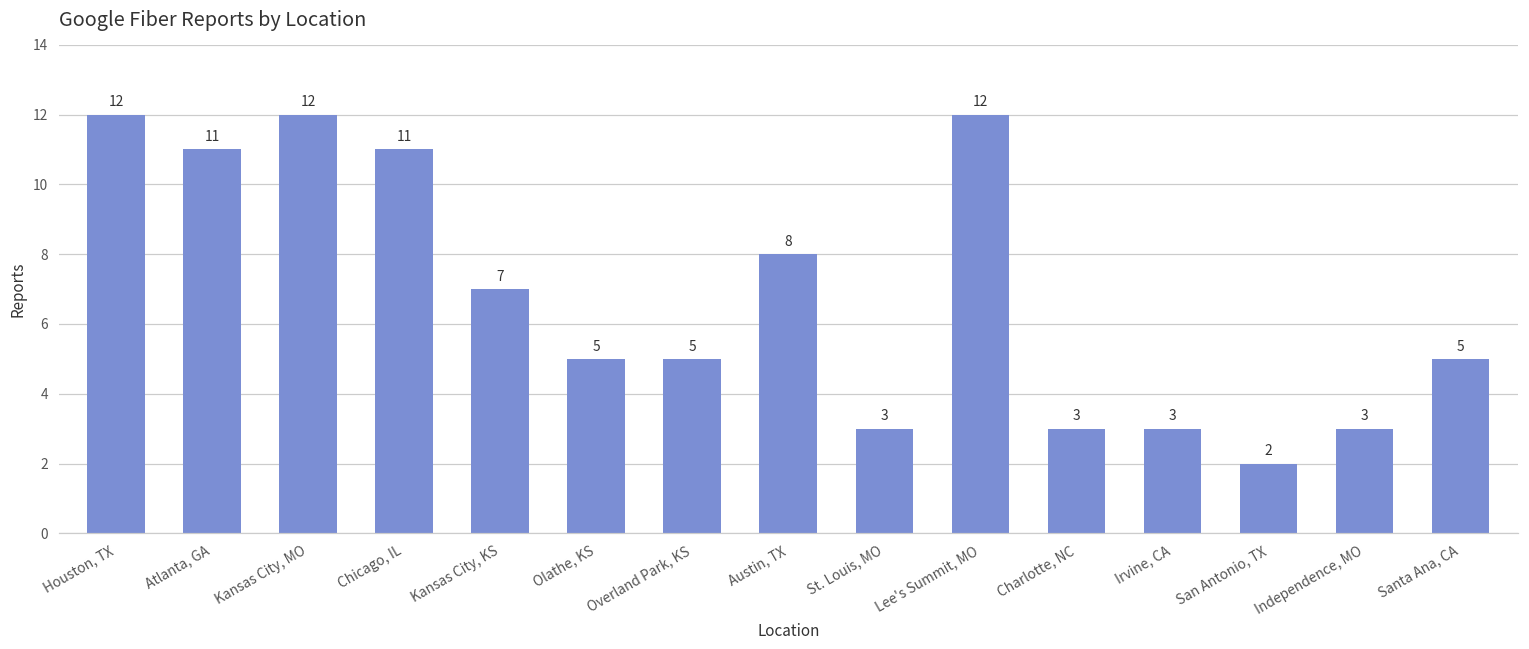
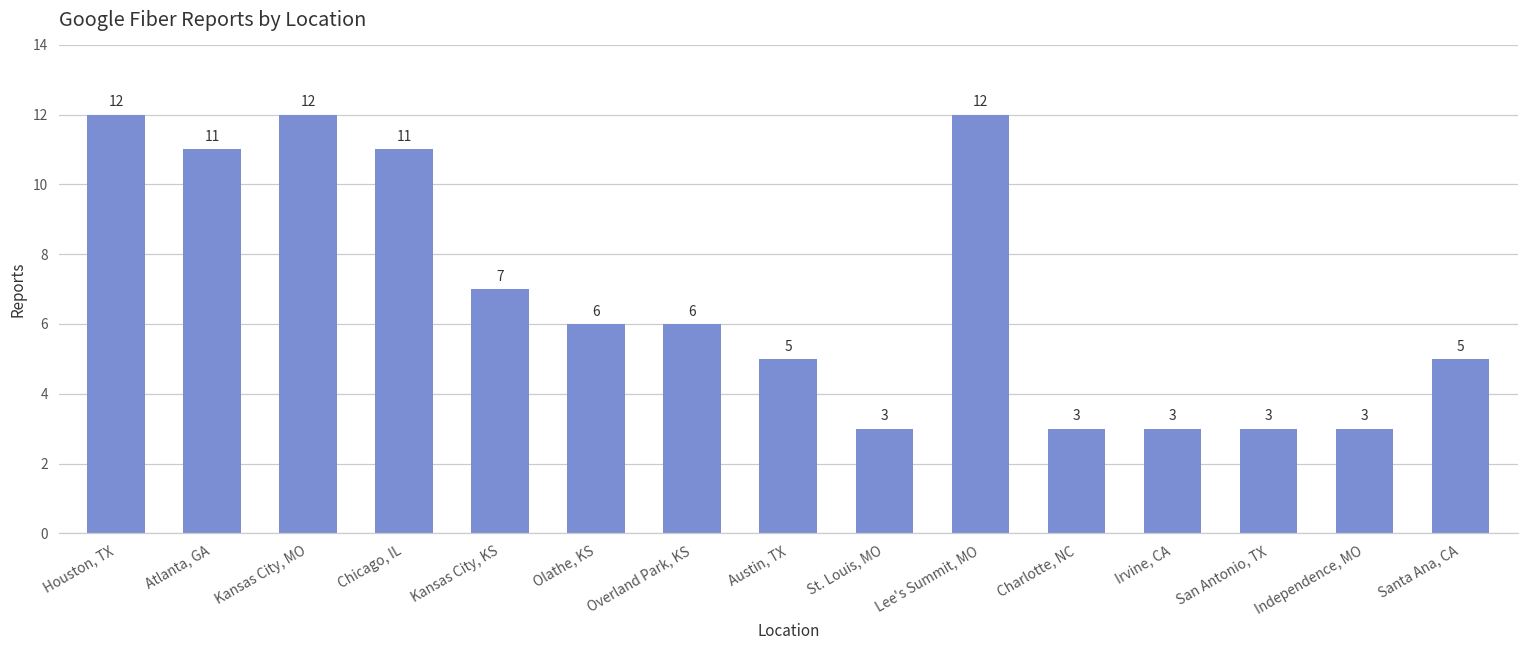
Olathe, KS: 5 -> 6
Overland Park, KS: 5 -> 6
Austin, TX: 8 -> 5
San Antonio, TX: 2 -> 3
